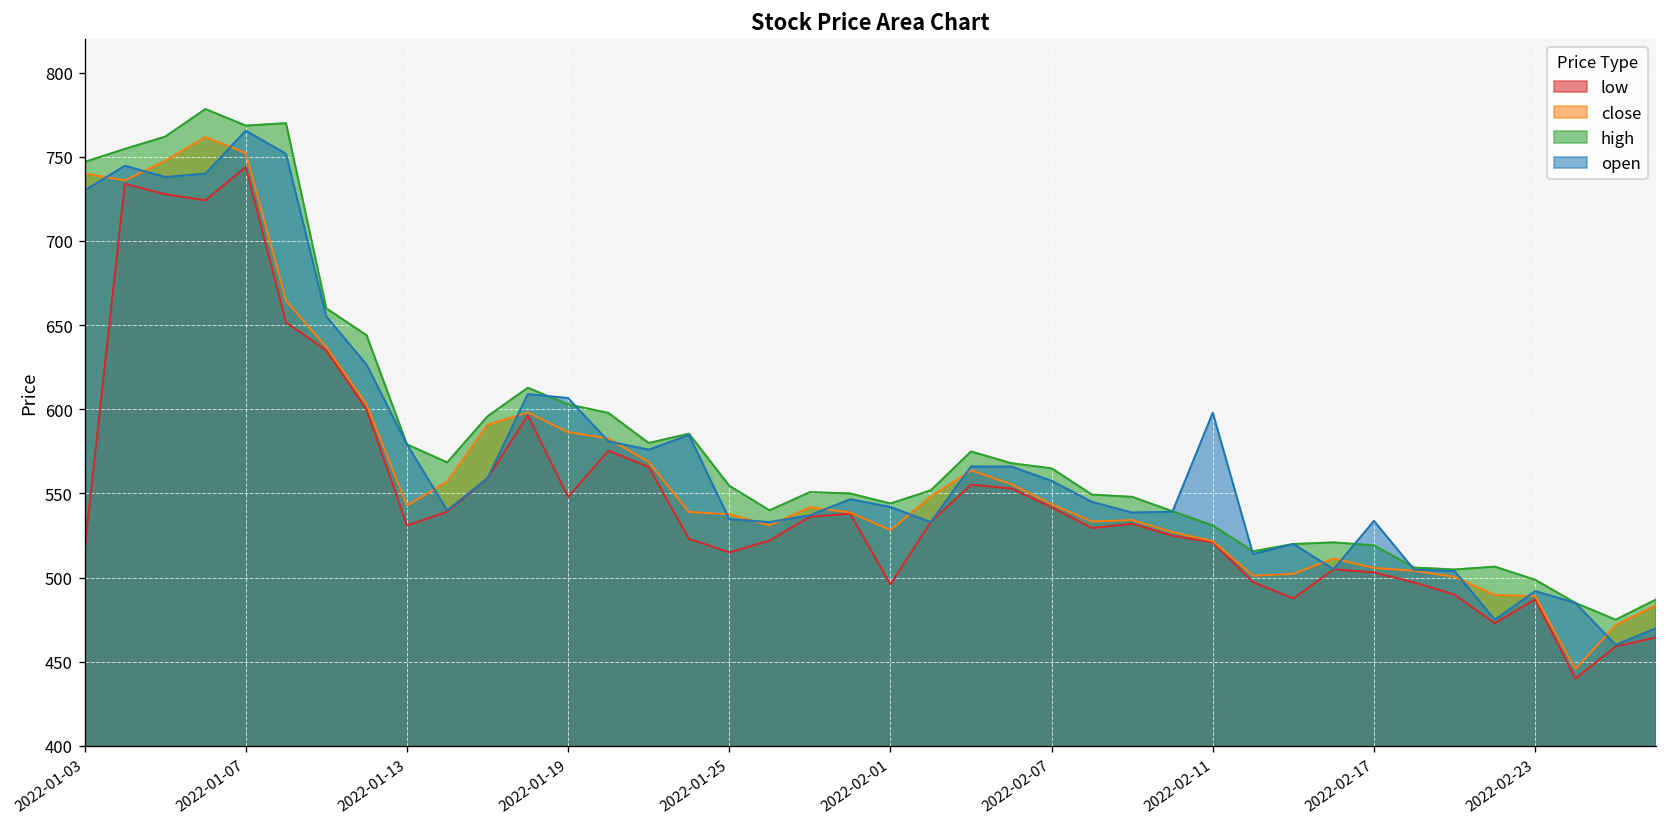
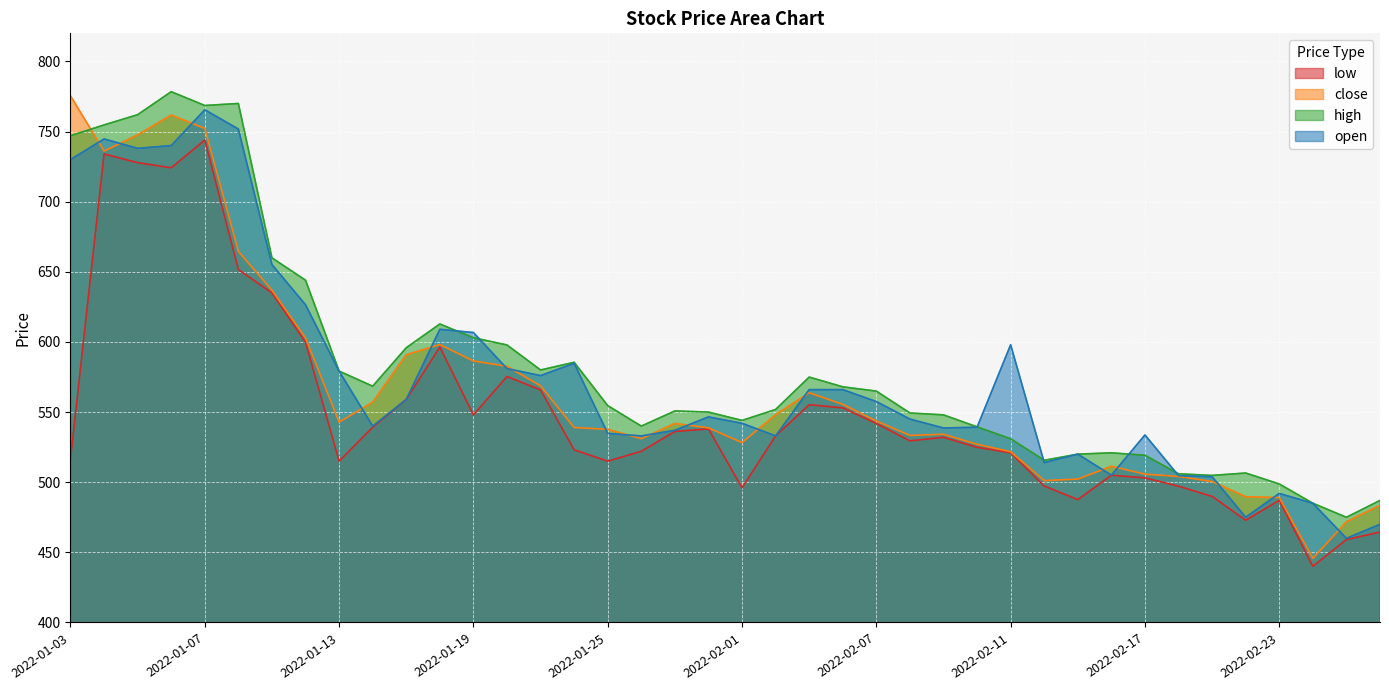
close, 2022-01-03: 740 -> 775
low, 2022-01-13: 531 -> 515
